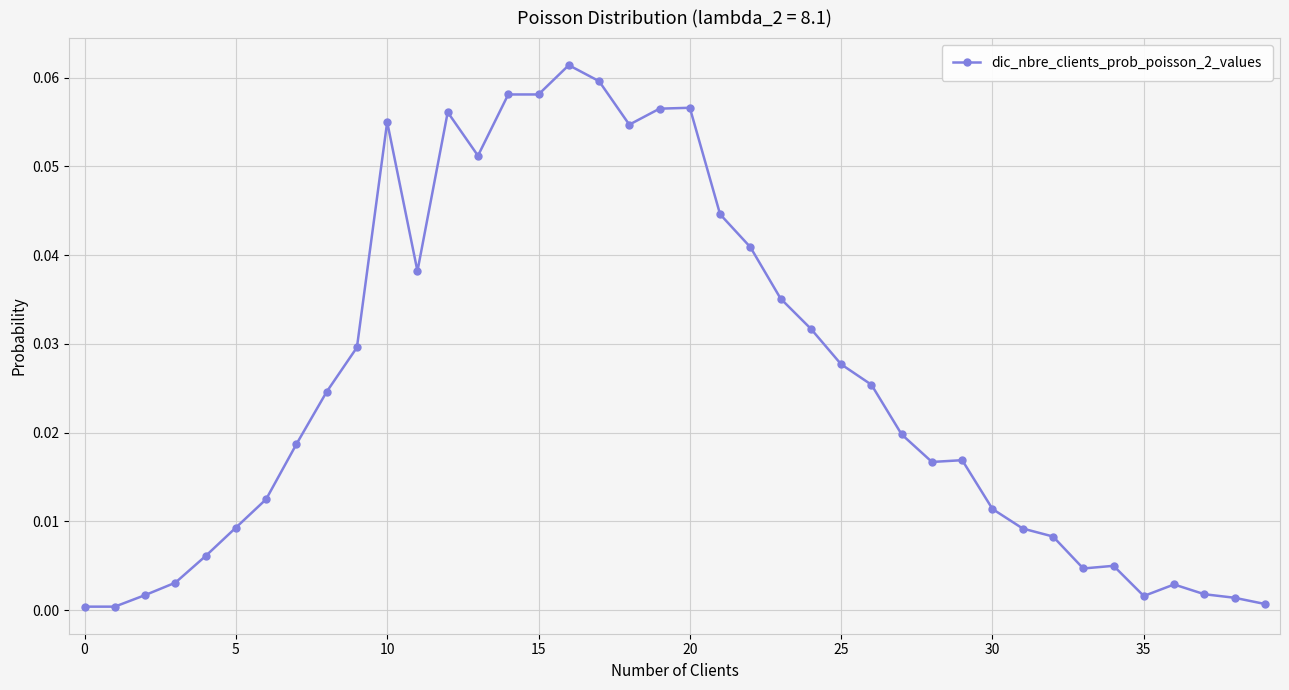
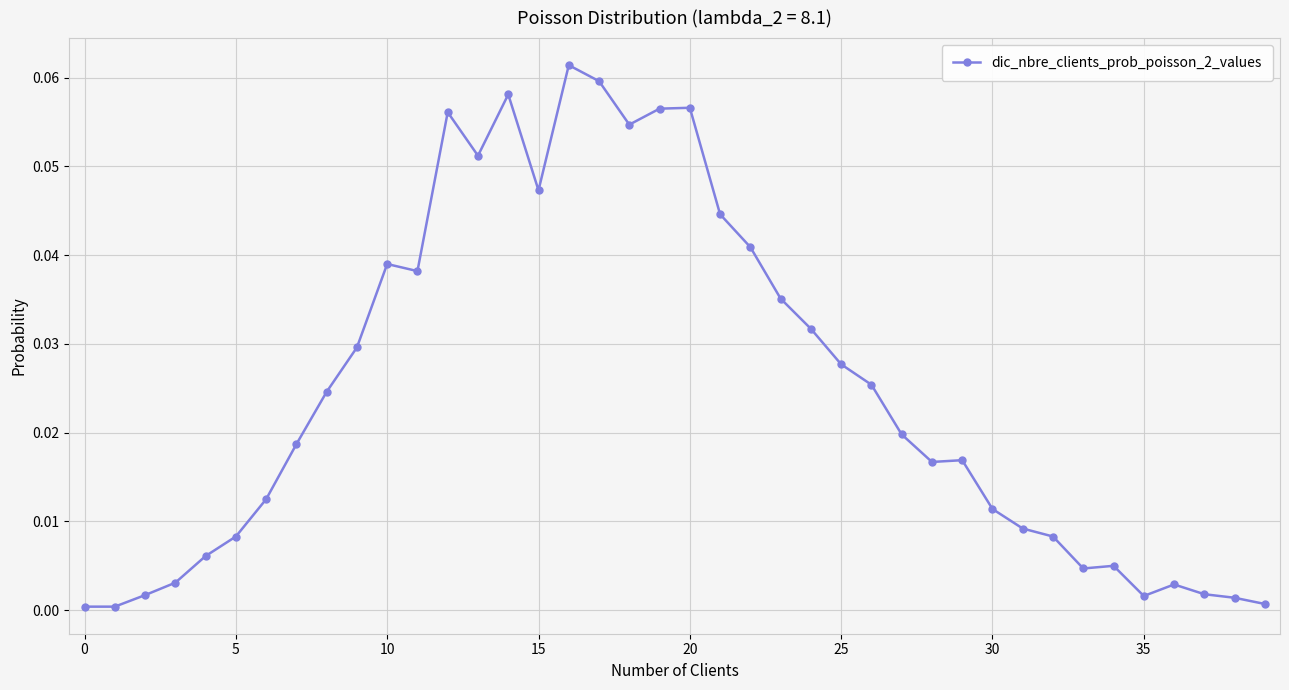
5: 0.009 -> 0.008
10: 0.055 -> 0.039
15: 0.058 -> 0.047
